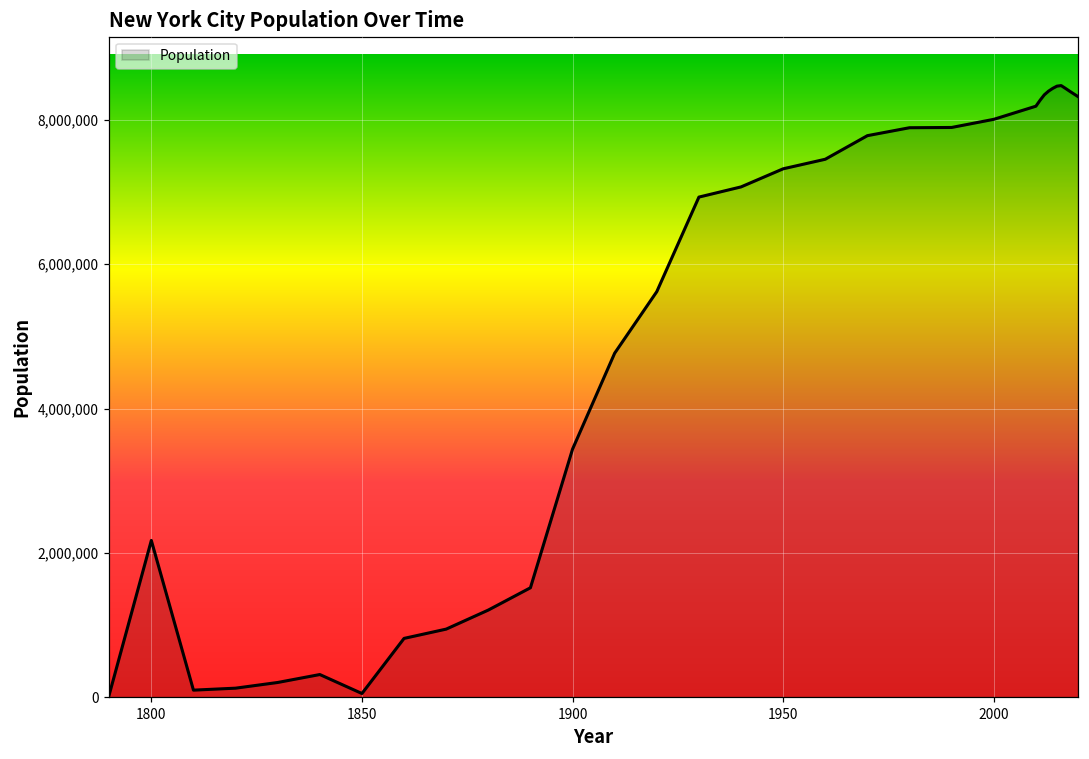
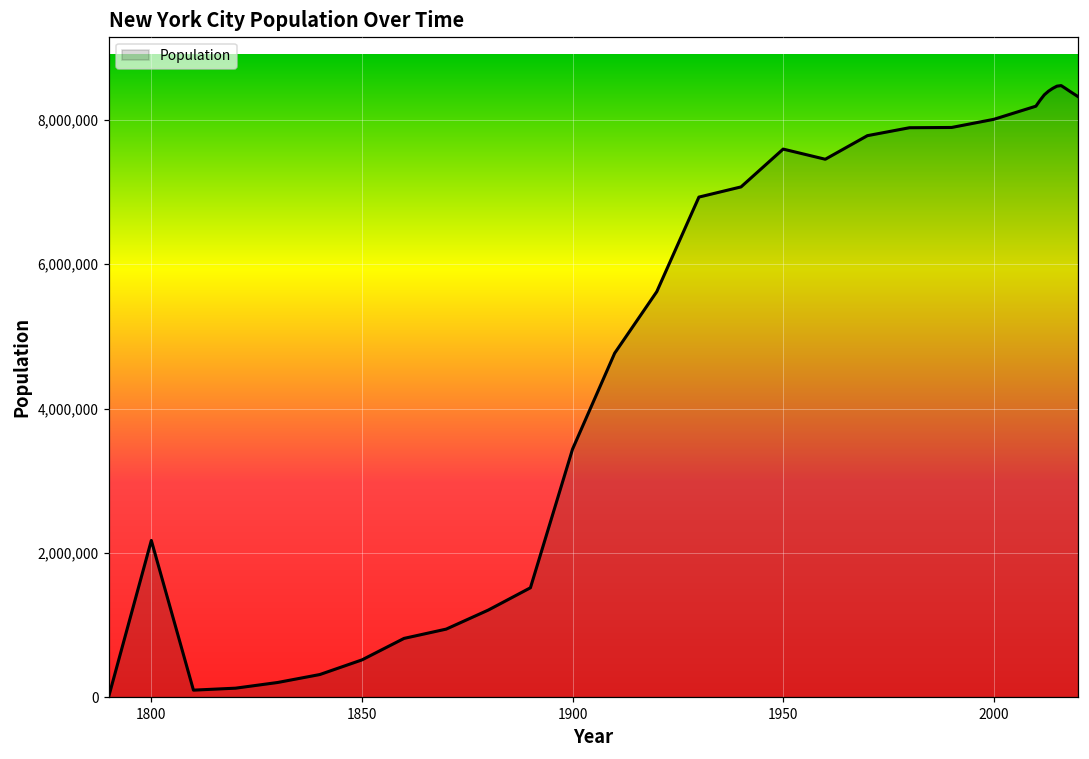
1850: 0 -> 500,000
1950: 7,300,000 -> 7,600,000
